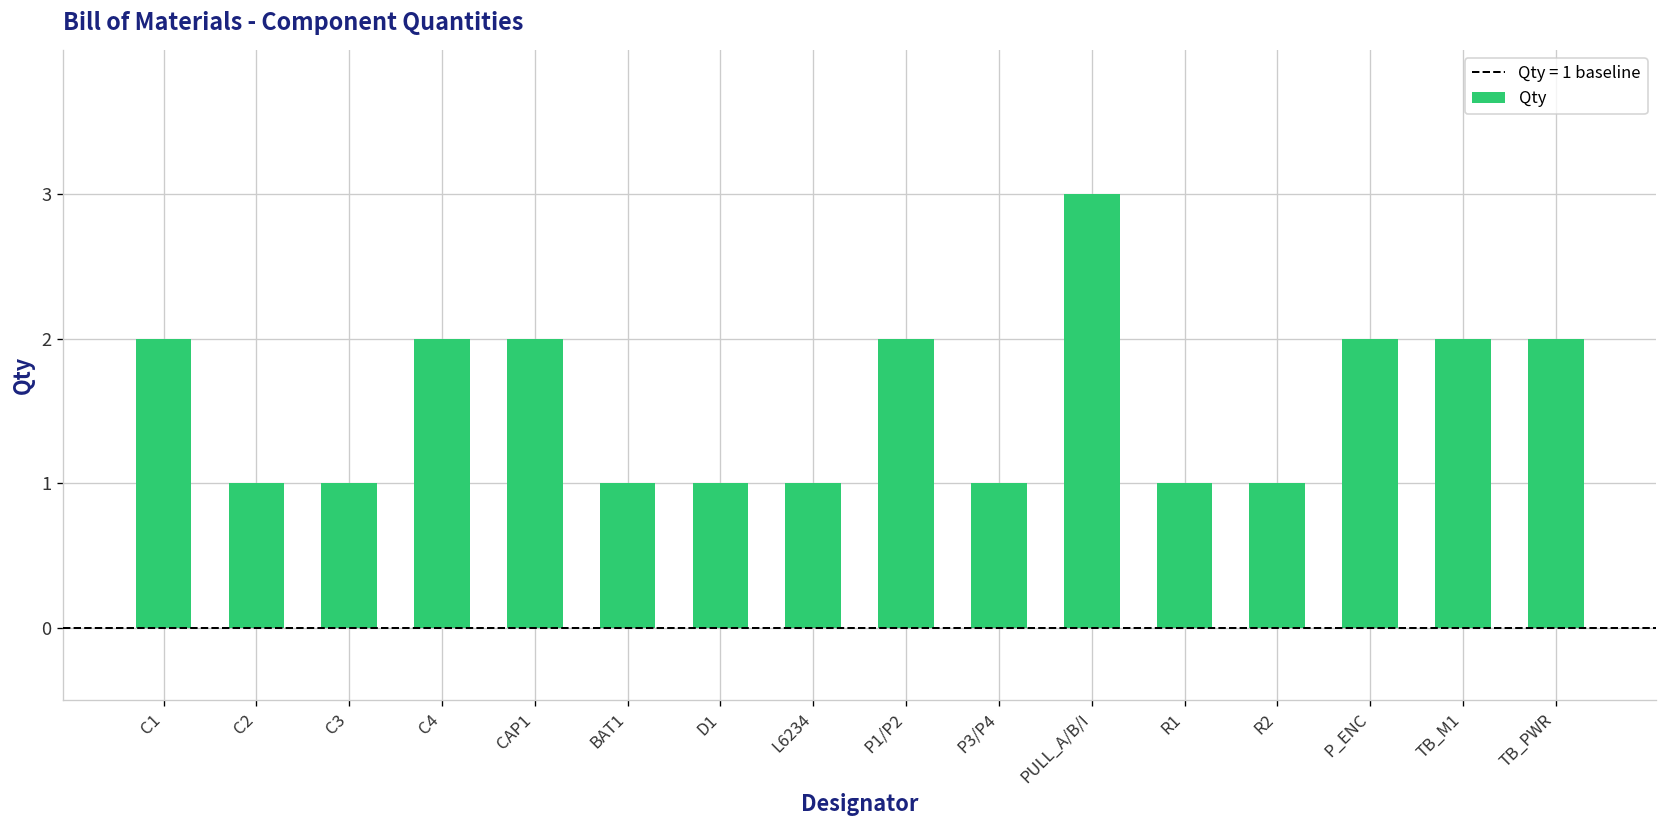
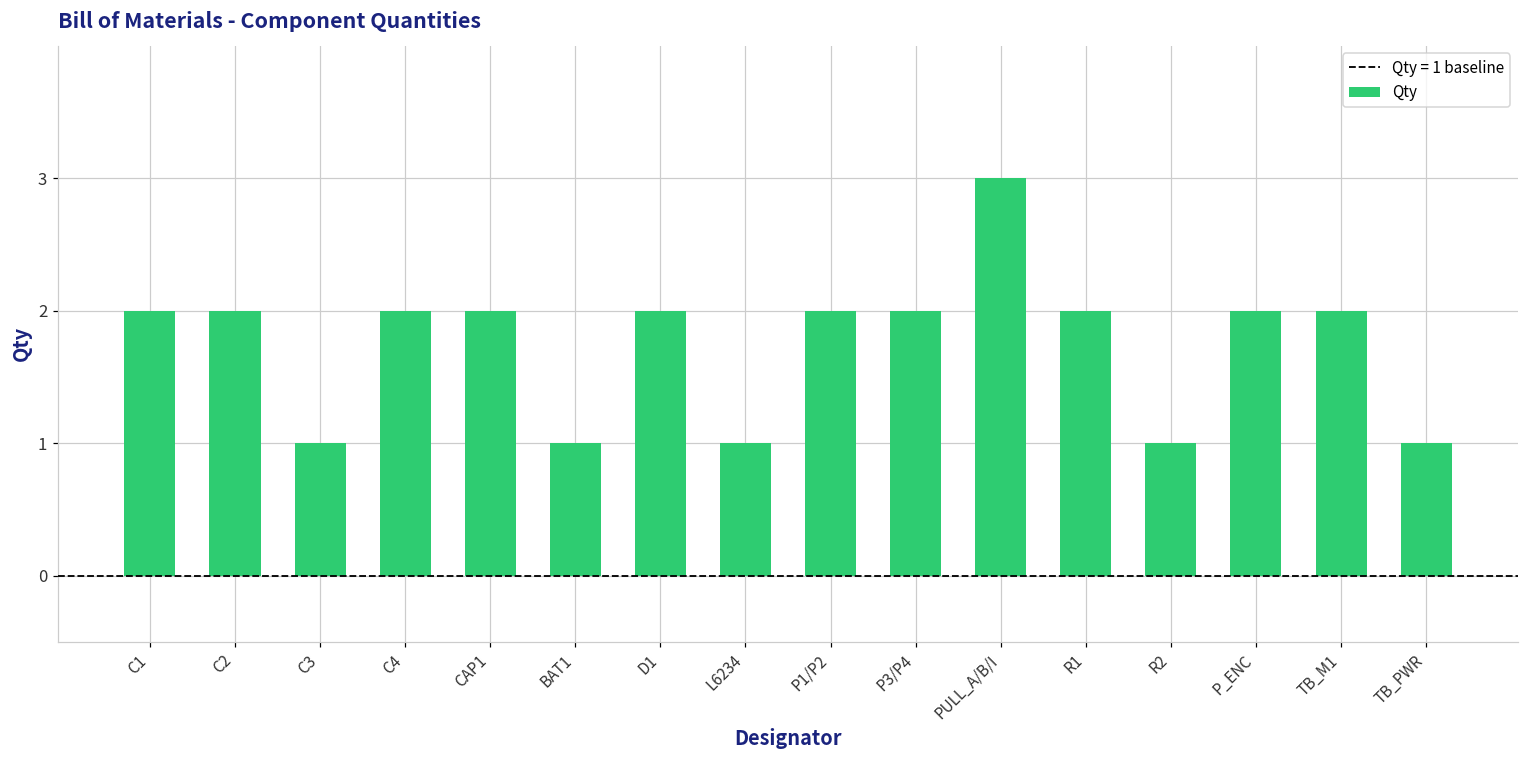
C2: 1 -> 2
D1: 1 -> 2
P3/P4: 1 -> 2
R1: 1 -> 2
TB_PWR: 2 -> 1
